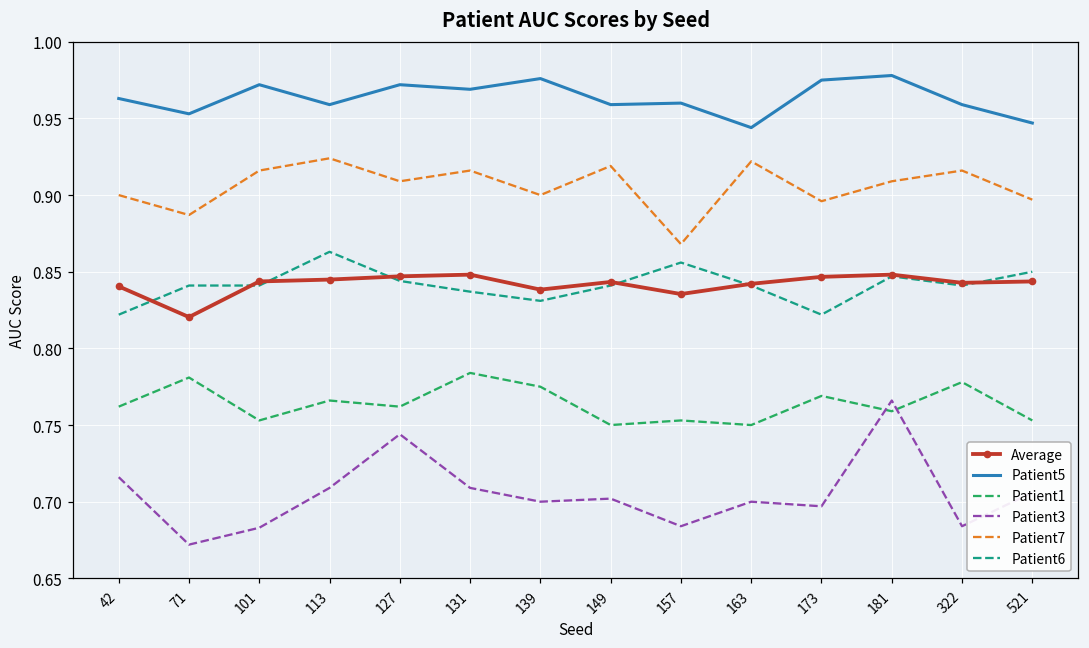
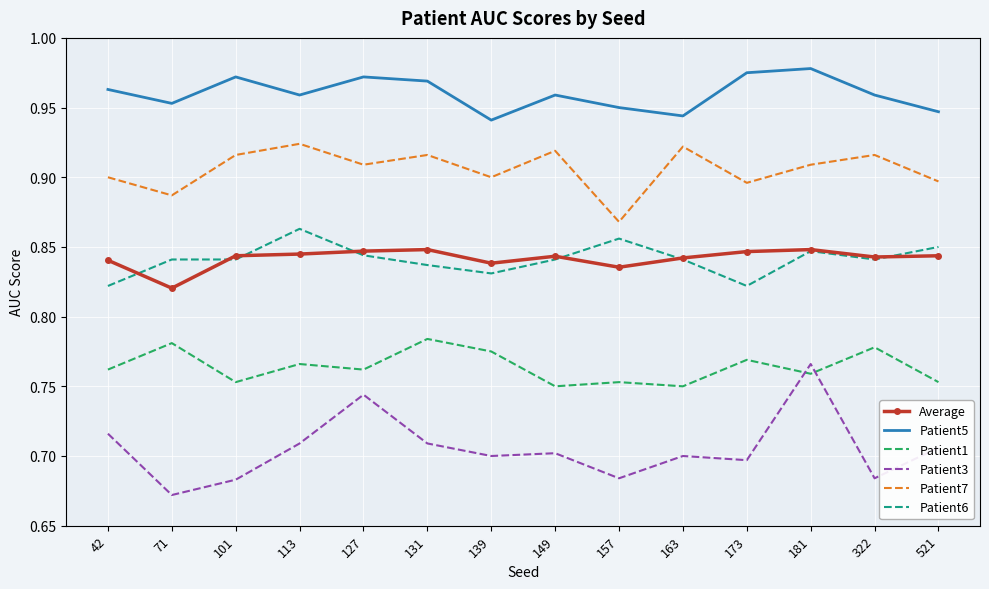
Patient5, 139: 0.976 -> 0.941
Patient5, 157: 0.96 -> 0.95
